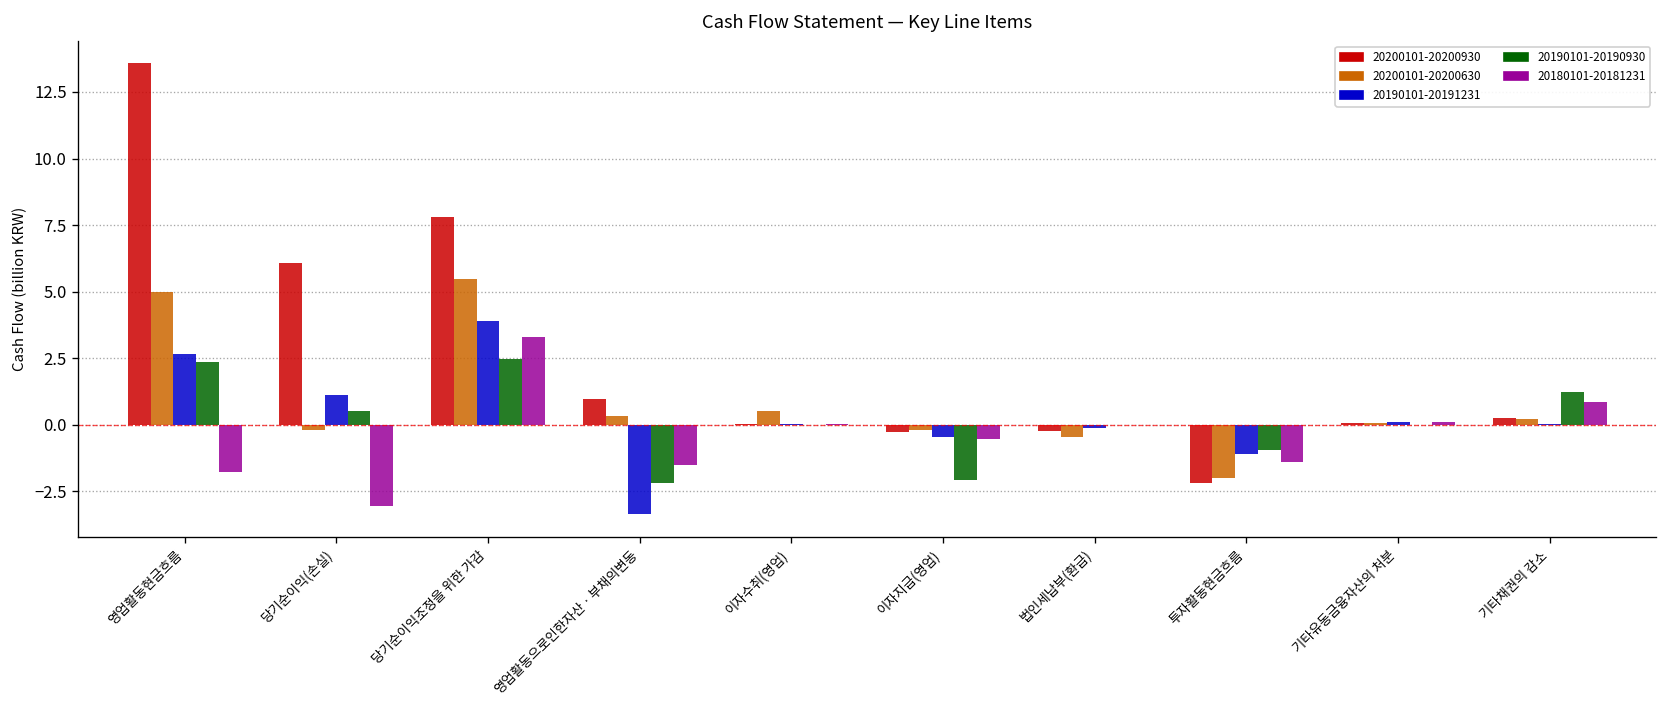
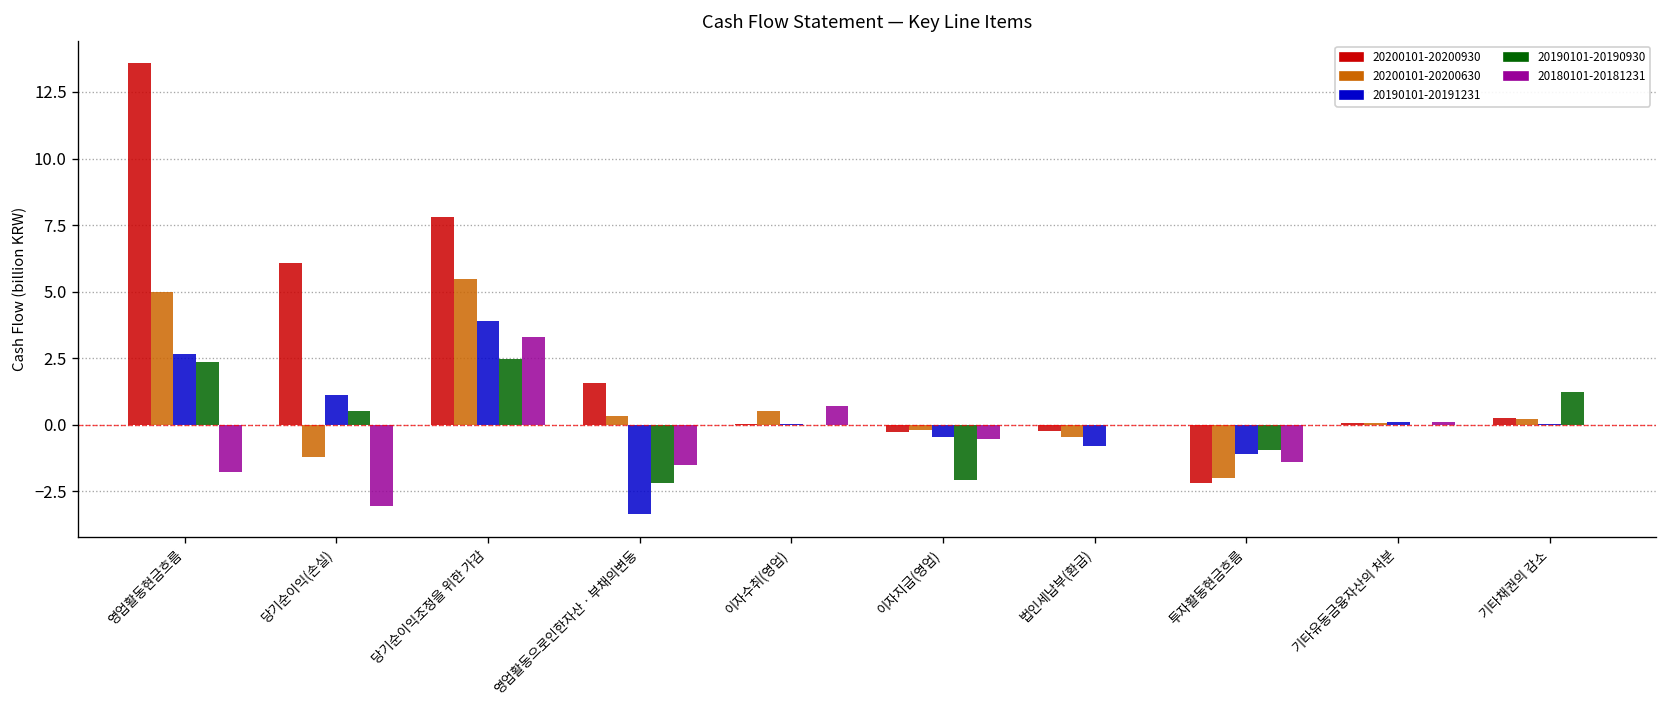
20200101-20200630, 당기순이익(손실): -0.2 -> -1.2
20200101-20200930, 영업활동으로인한자산ㆍ부채의변동: 1.0 -> 1.6
20180101-20181231, 이자수취(영업): 0.0 -> 0.7
20190101-20191231, 법인세납부(환급): -0.1 -> -0.8
20180101-20181231, 기타채권의 감소: 0.9 -> 0.0
